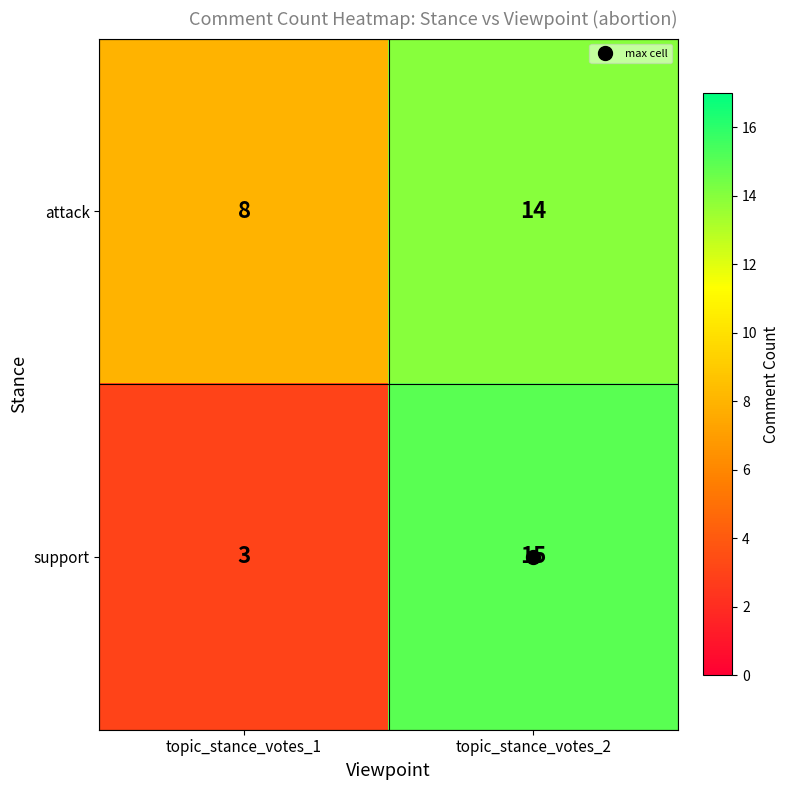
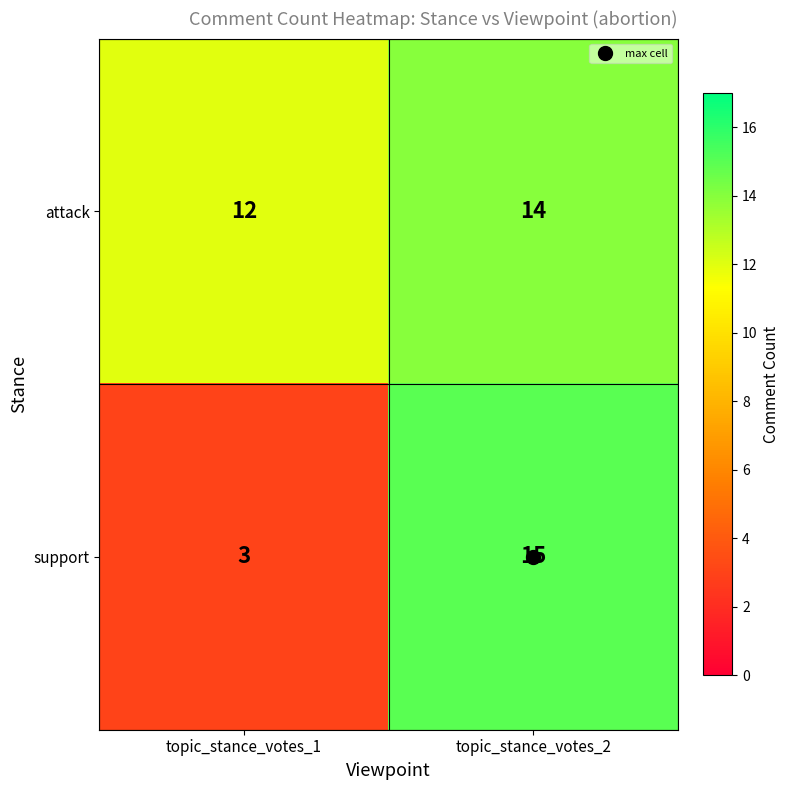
attack, topic_stance_votes_1: 8 -> 12
